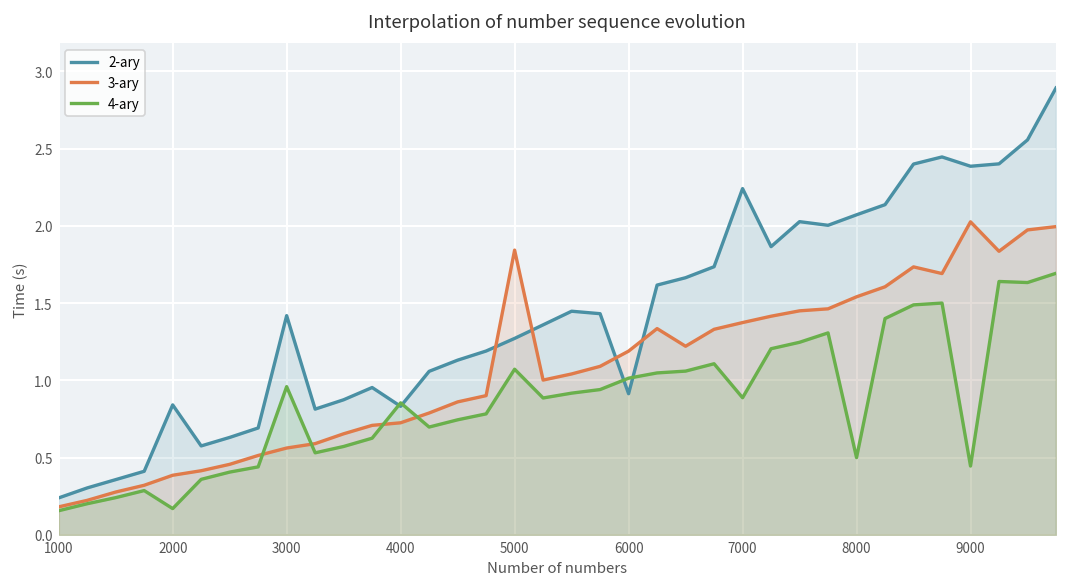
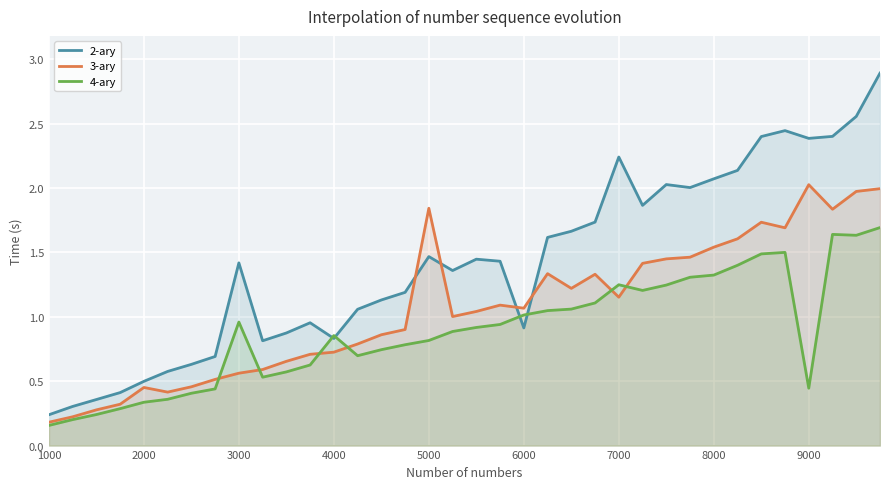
2-ary, 2000: 0.84 -> 0.50
3-ary, 2000: 0.39 -> 0.45
4-ary, 2000: 0.17 -> 0.34
2-ary, 5000: 1.27 -> 1.47
4-ary, 5000: 1.07 -> 0.82
3-ary, 6000: 1.19 -> 1.07
3-ary, 7000: 1.37 -> 1.15
4-ary, 7000: 0.89 -> 1.25
4-ary, 8000: 0.50 -> 1.32
